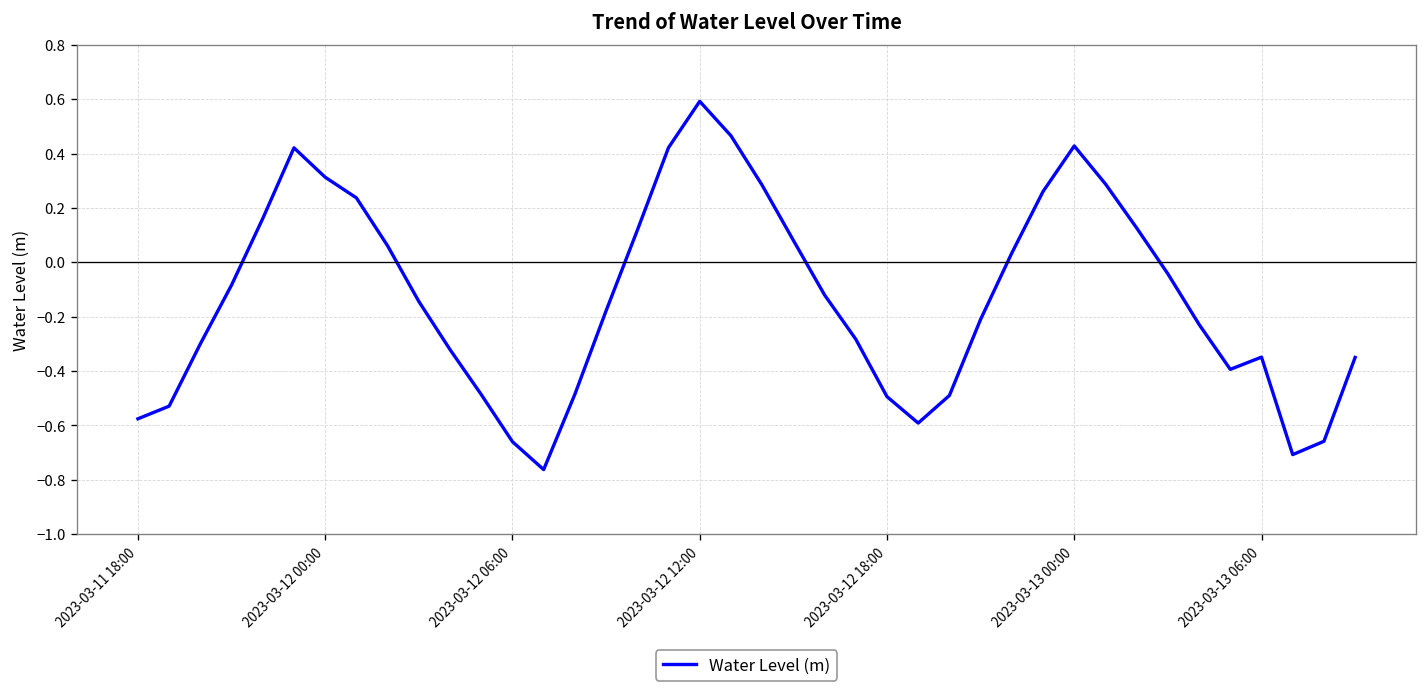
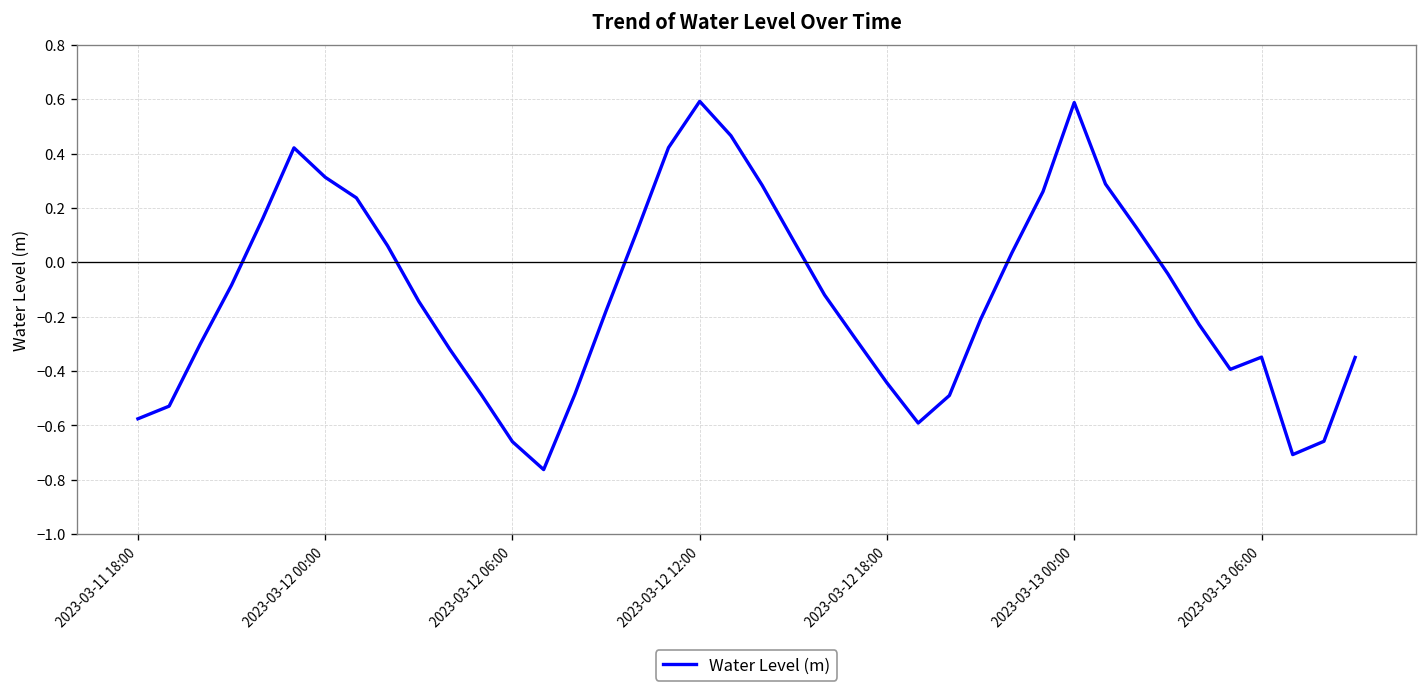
2023-03-12 18:00: -0.49 -> -0.44
2023-03-13 00:00: 0.43 -> 0.59
